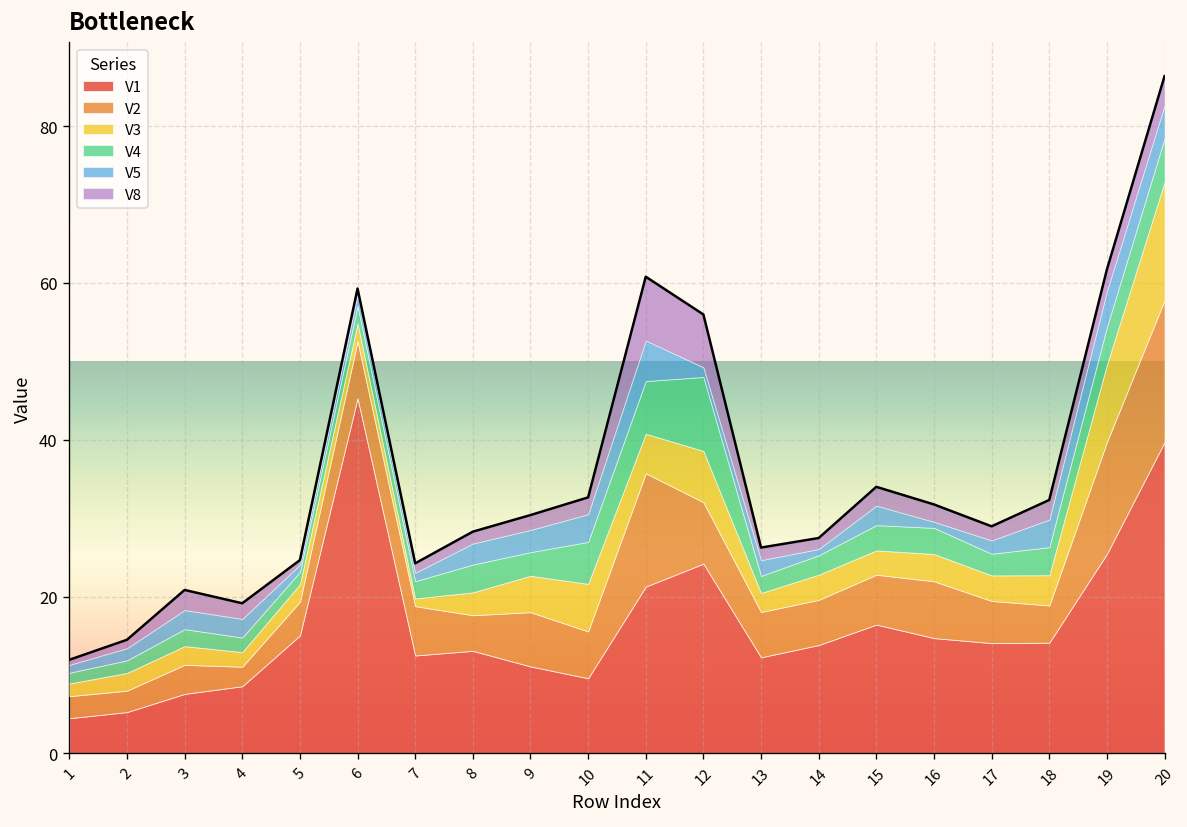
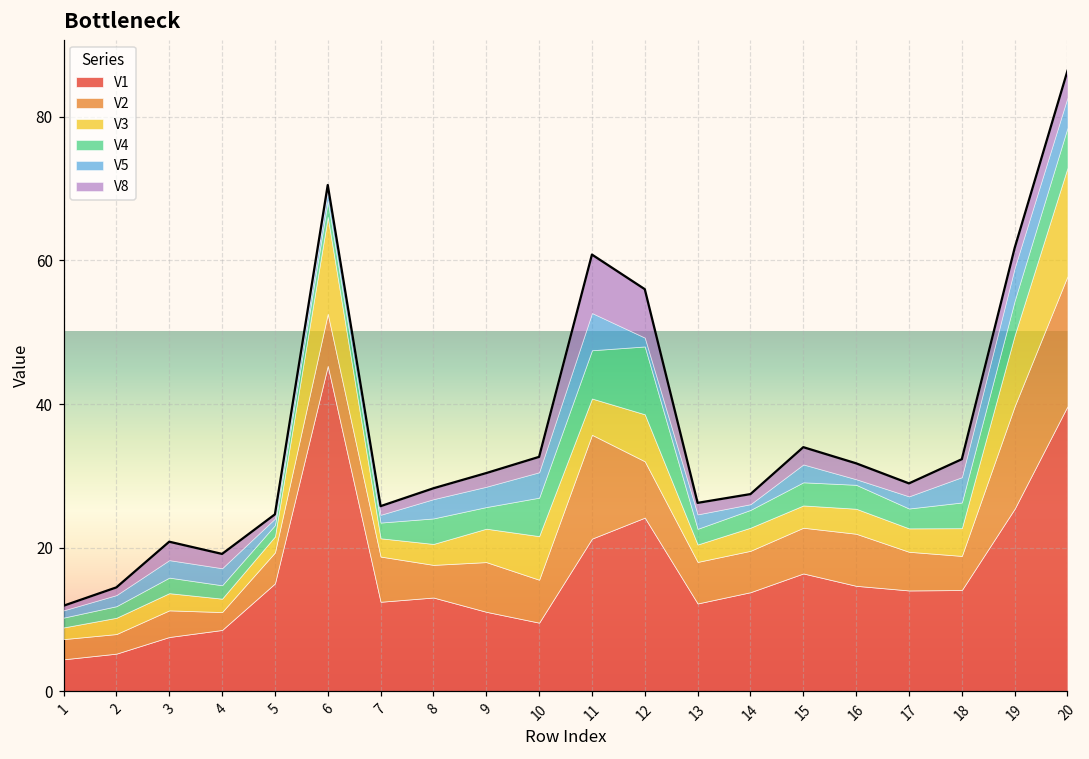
V3, 6: 2 -> 13
V3, 7: 1 -> 3
